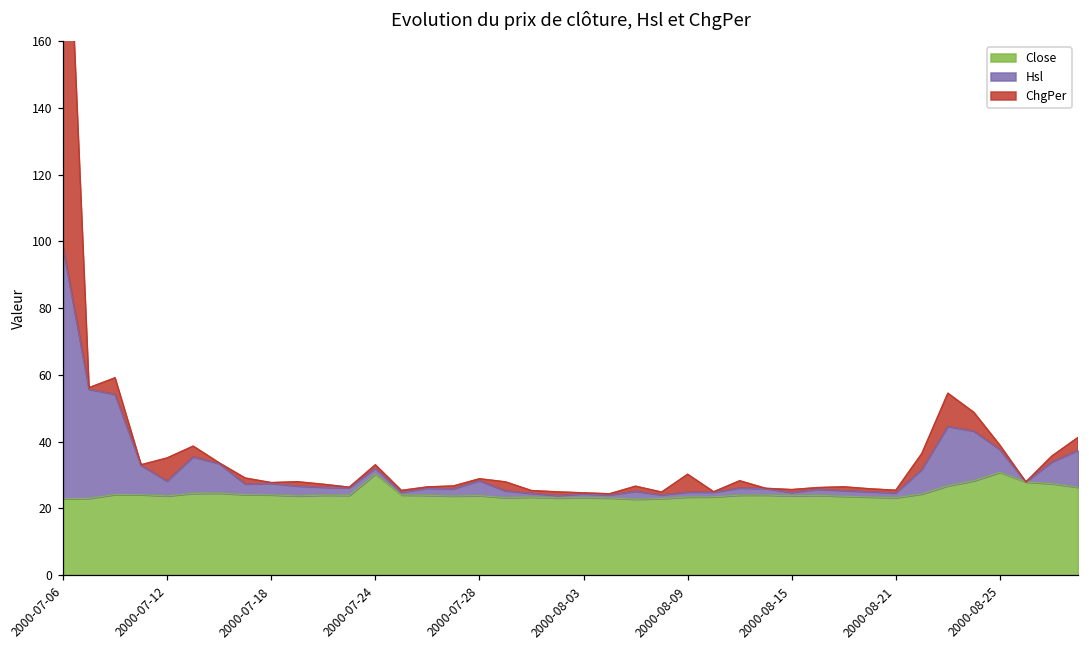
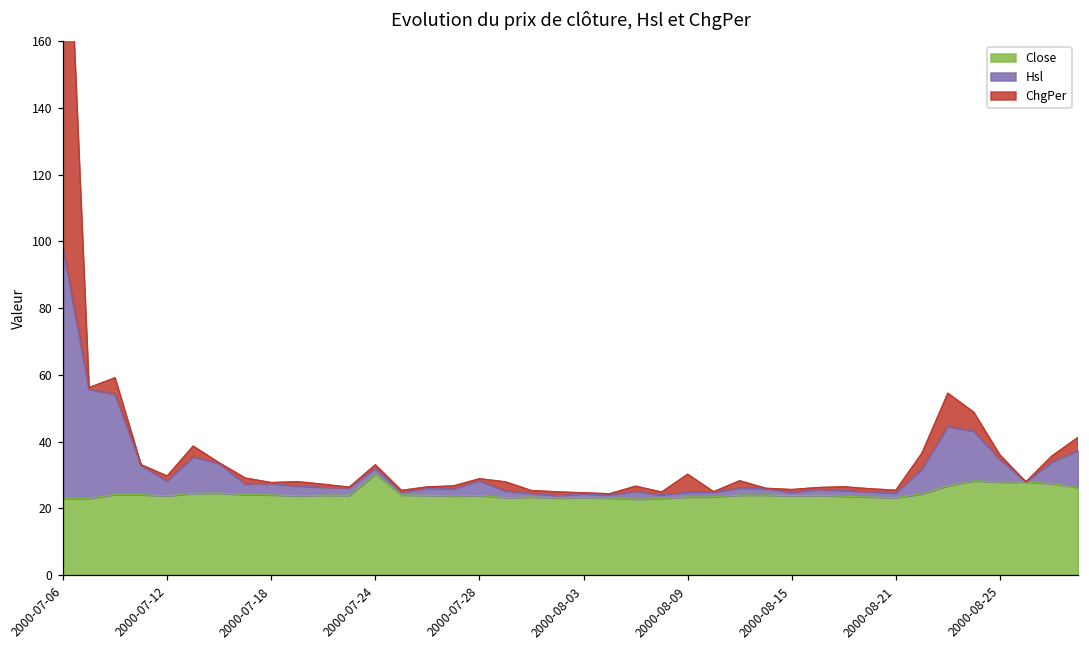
ChgPer, 2000-07-12: 7 -> 2
Close, 2000-08-25: 31 -> 28
